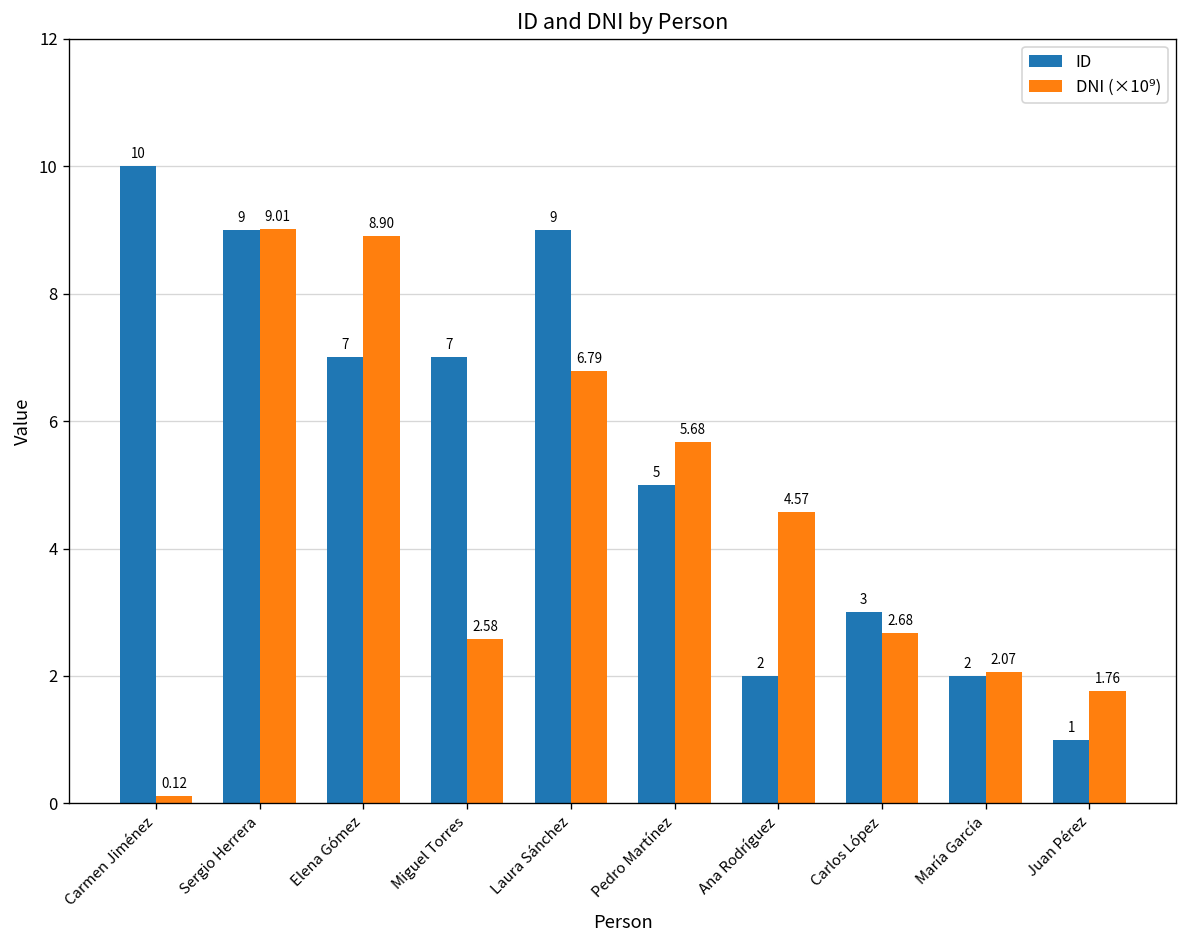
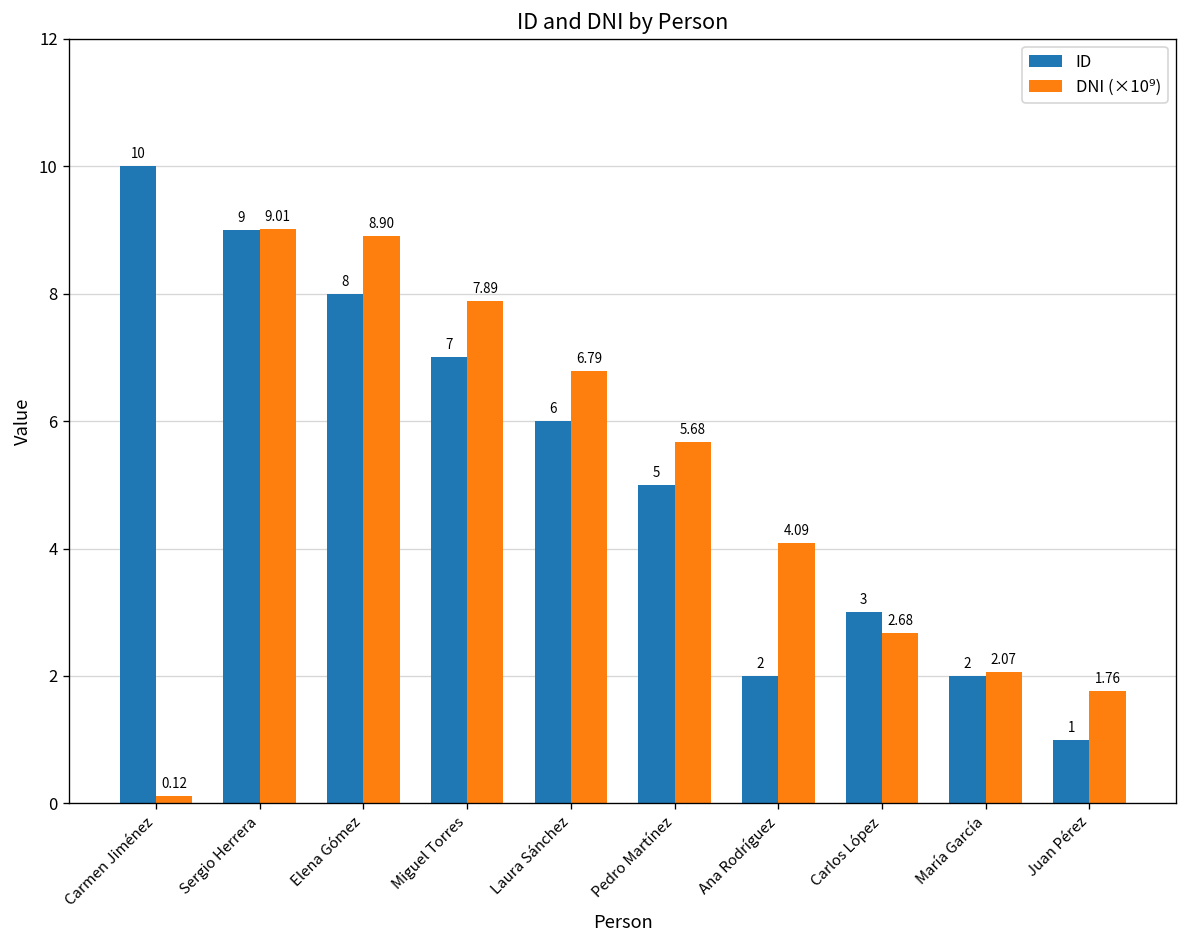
ID, Elena Gómez: 7 -> 8
DNI (×10⁹), Miguel Torres: 2.58 -> 7.89
ID, Laura Sánchez: 9 -> 6
DNI (×10⁹), Ana Rodríguez: 4.57 -> 4.09
